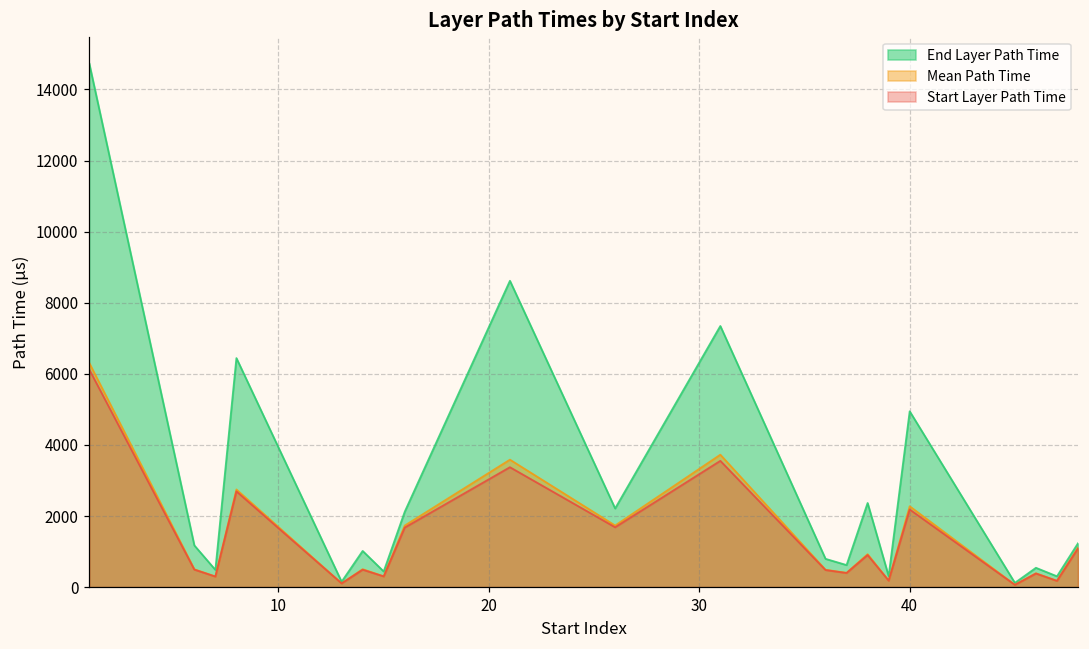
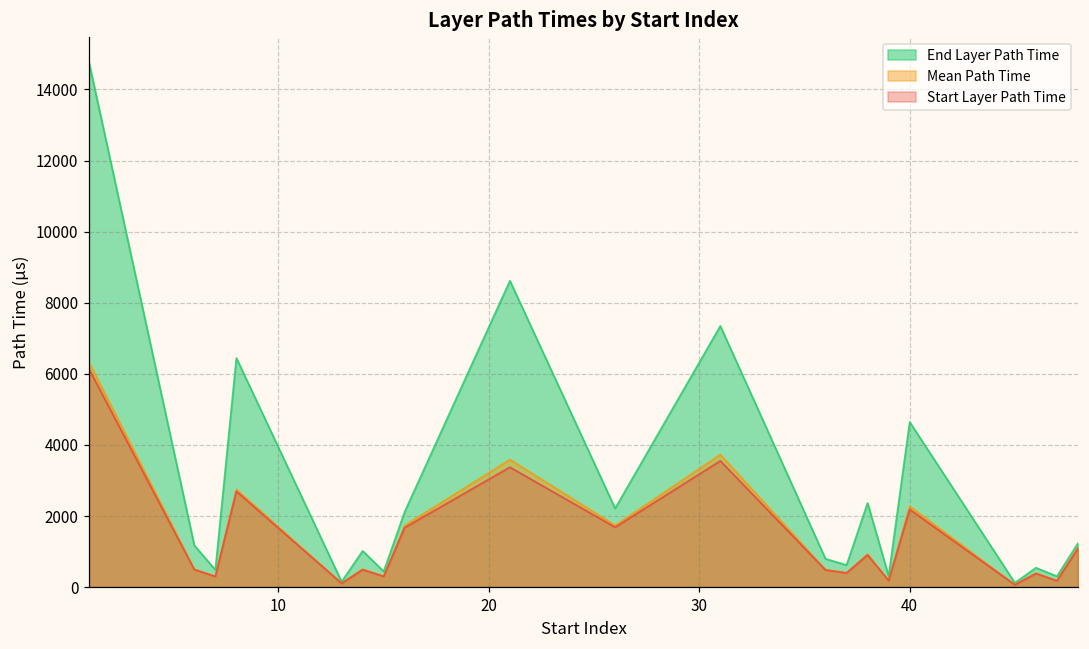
End Layer Path Time, 40: 4900 -> 4600
